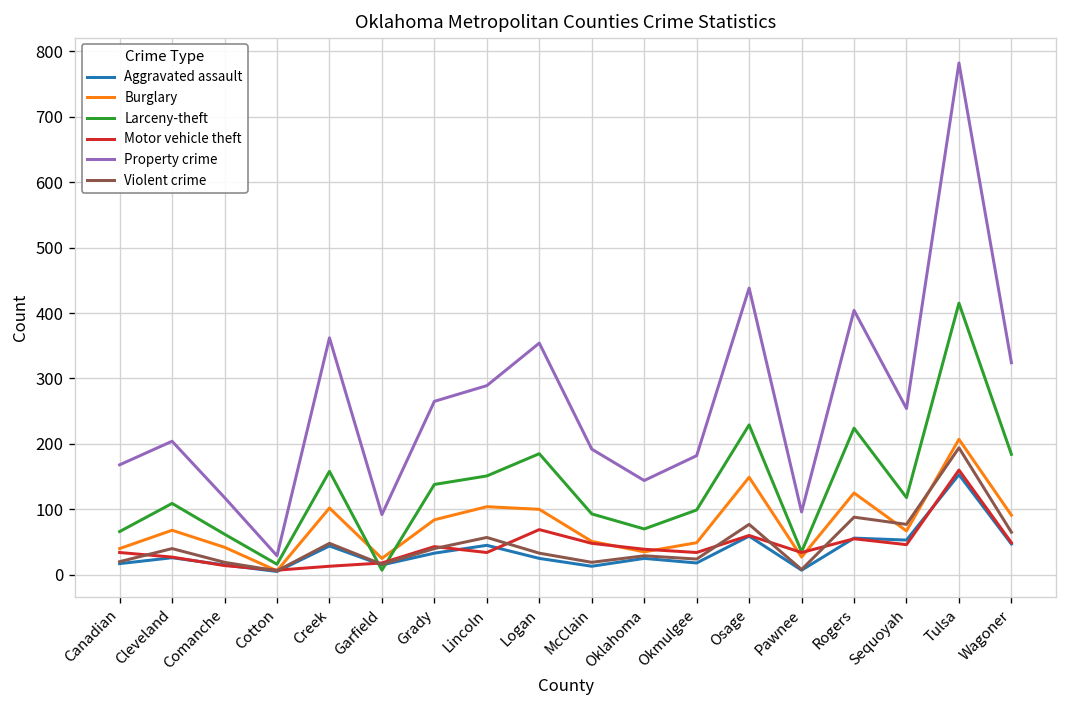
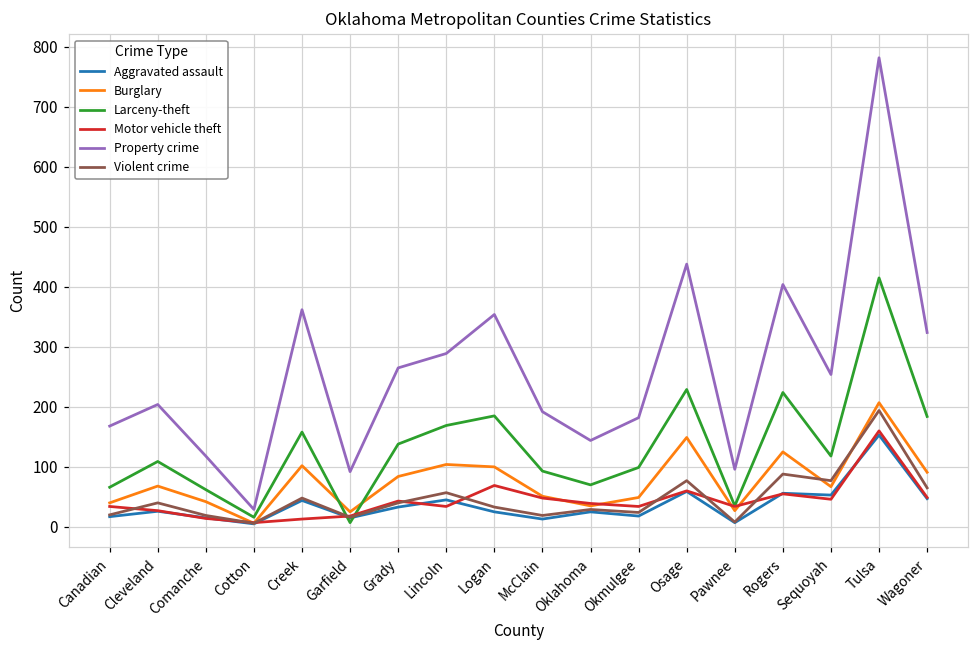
Larceny-theft, Lincoln: 150 -> 170
